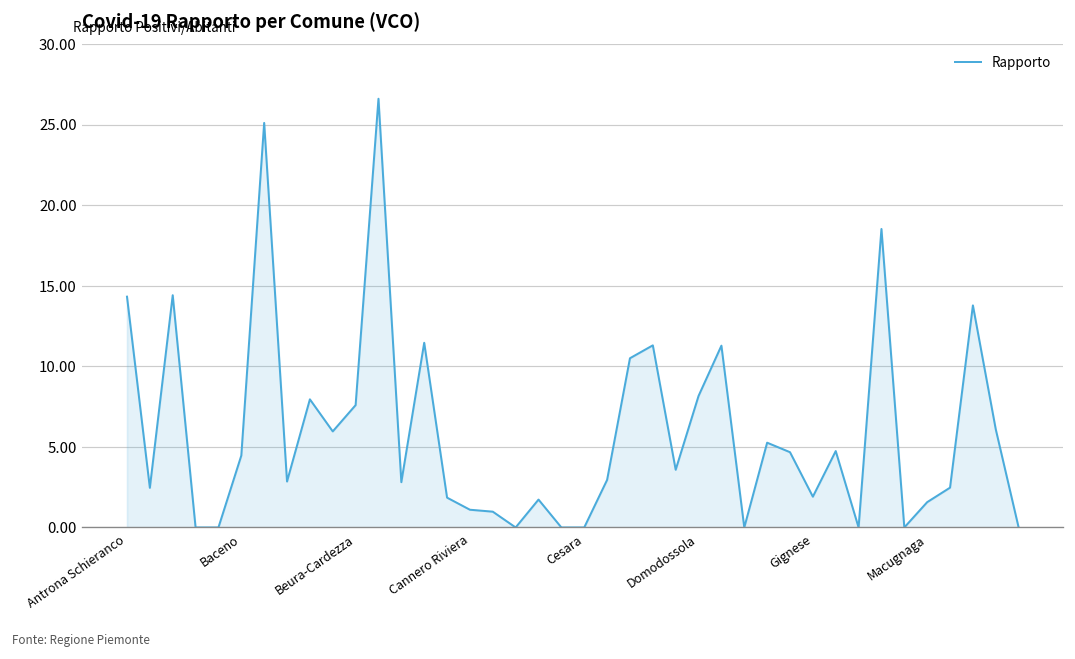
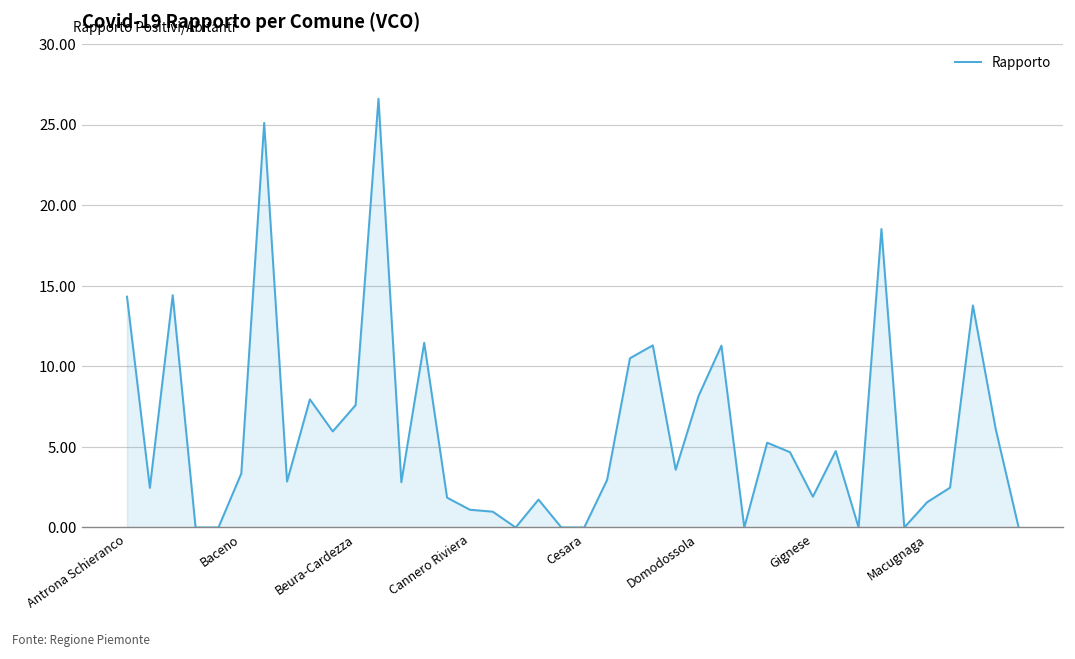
Baceno: 4.5 -> 3.4
